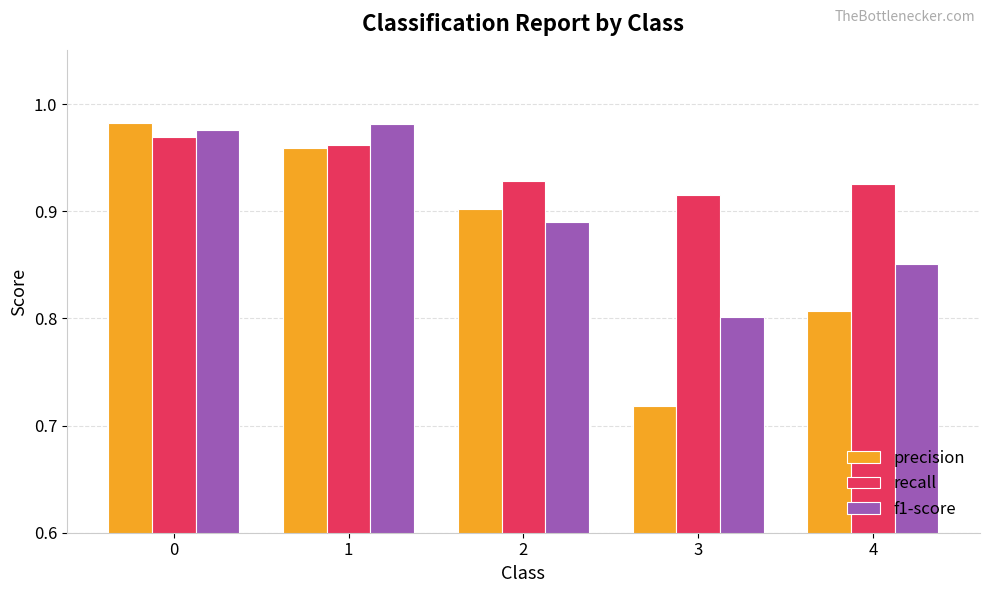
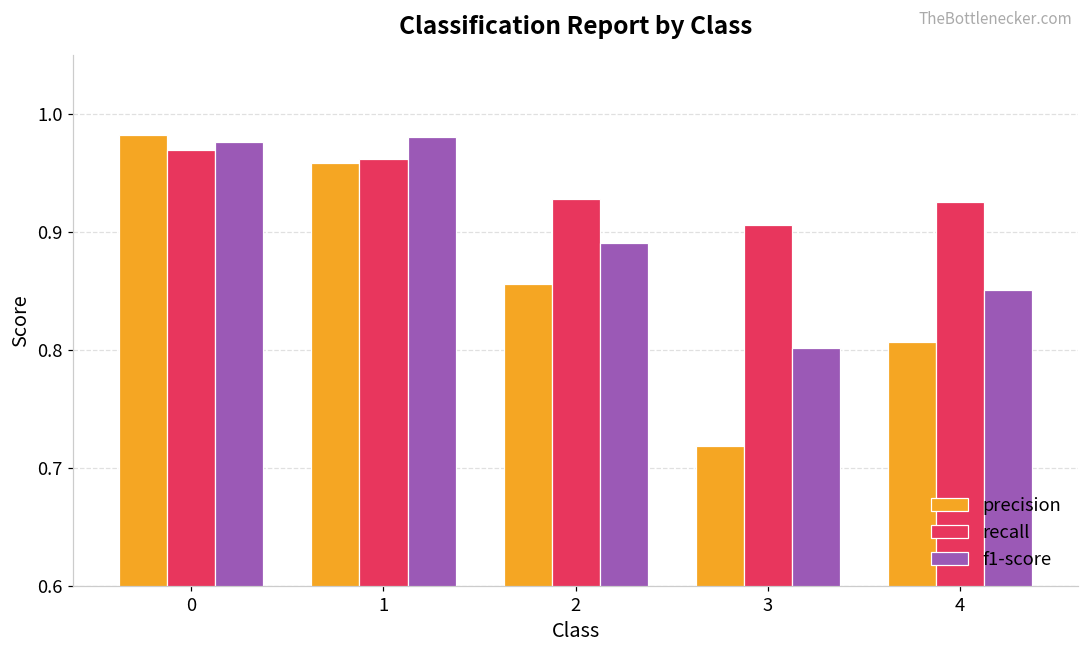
precision, 2: 0.903 -> 0.856
recall, 3: 0.915 -> 0.906
